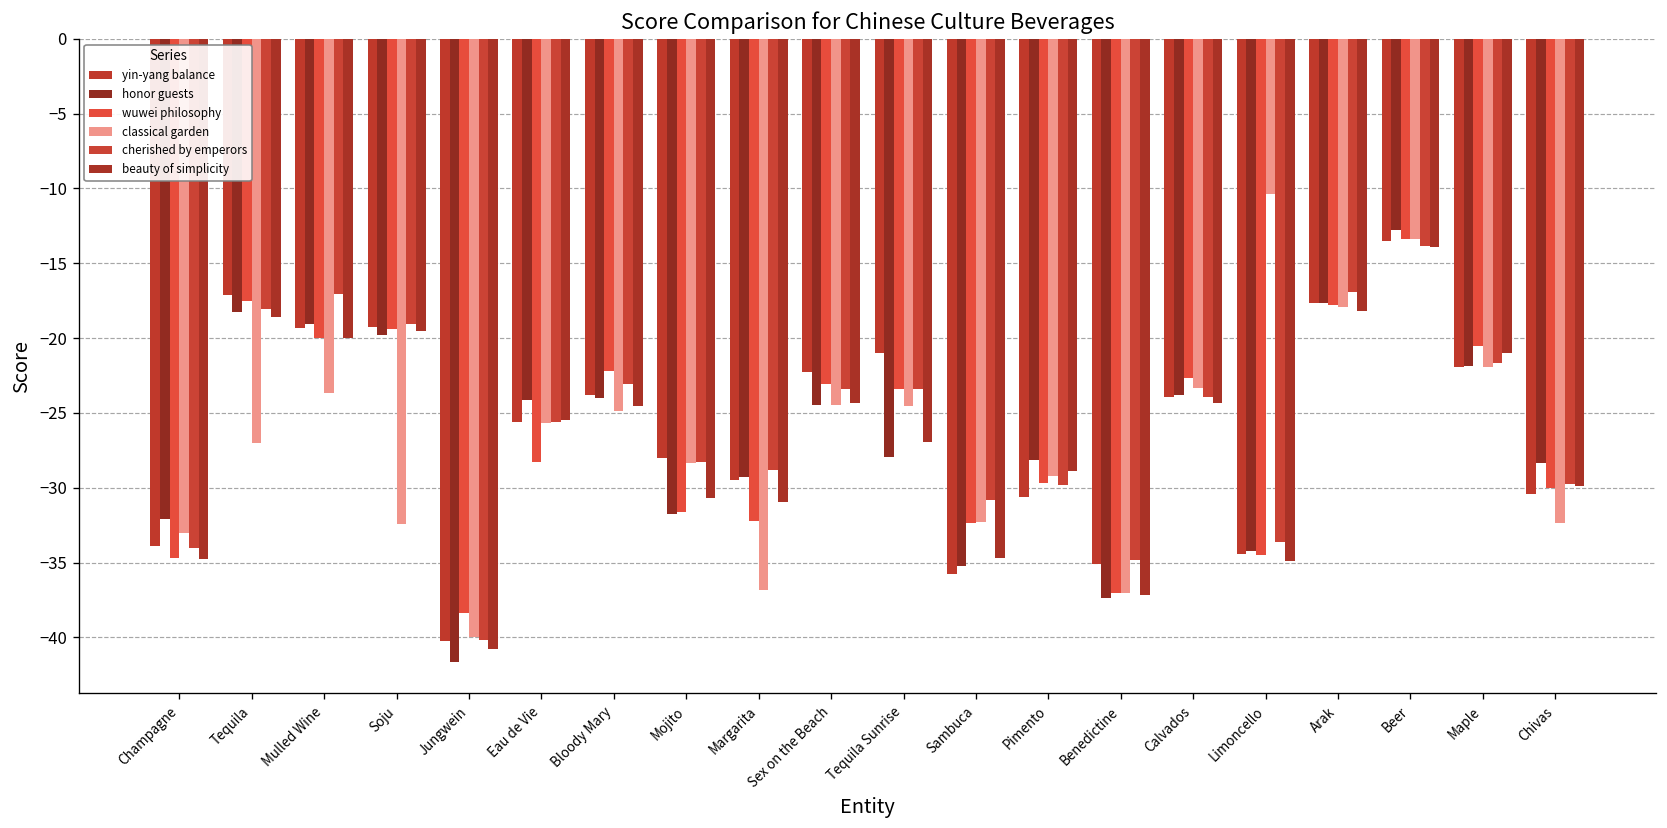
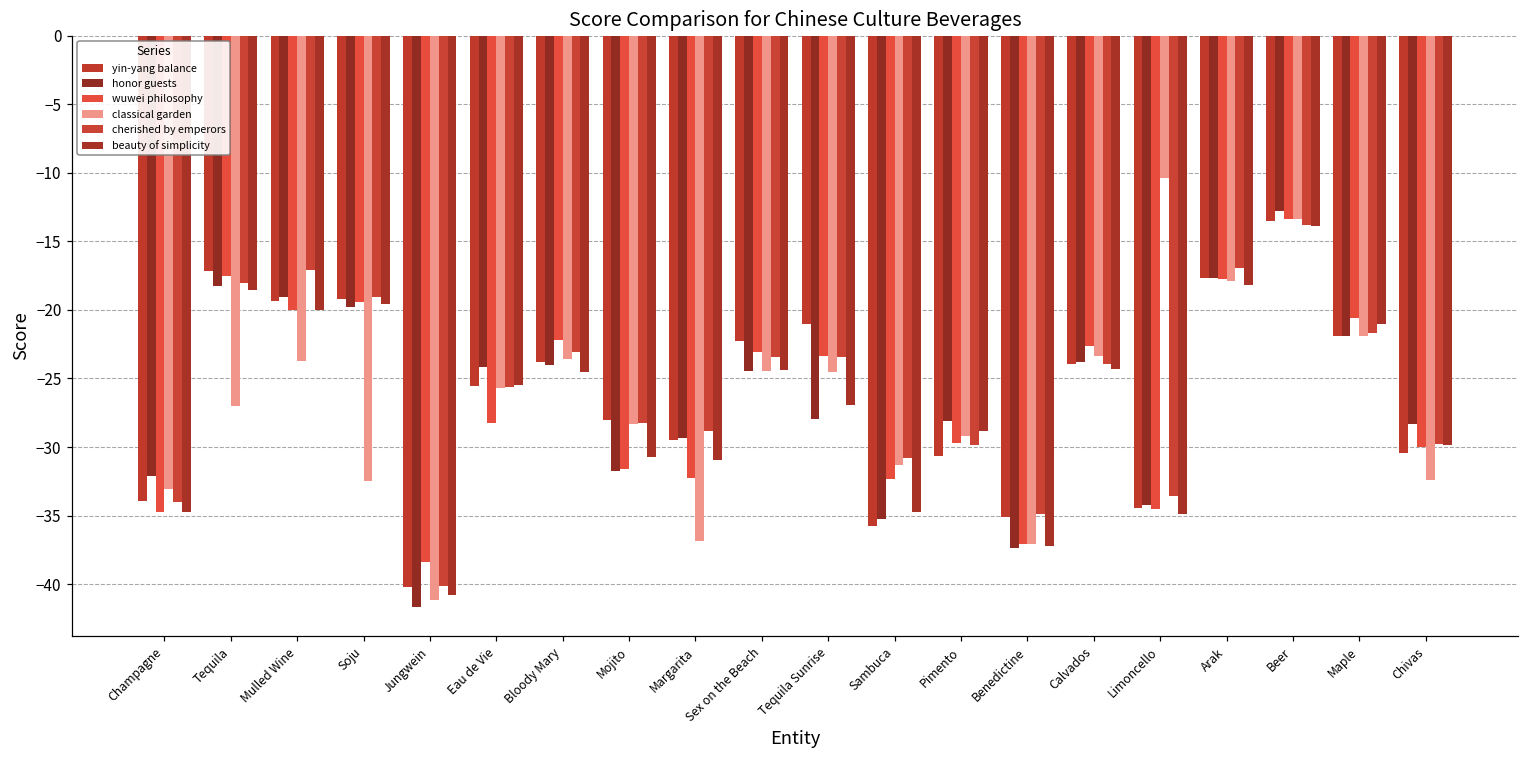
classical garden, Jungwein: -40.0 -> -41.2
classical garden, Bloody Mary: -24.9 -> -23.6
classical garden, Sambuca: -32.3 -> -31.3
